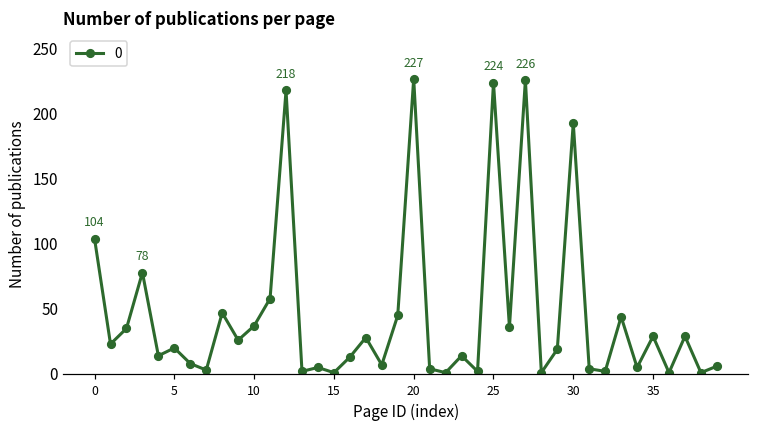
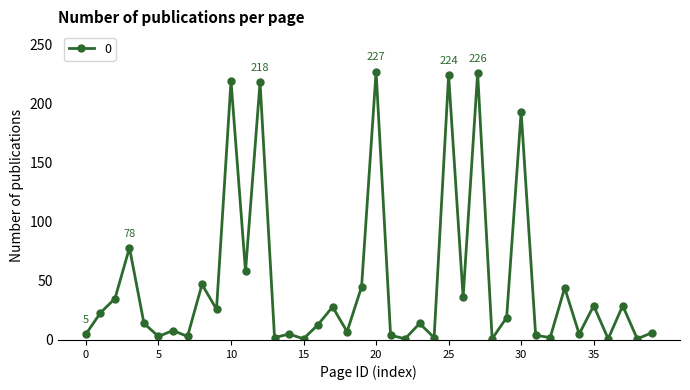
0: 104 -> 5
5: 20 -> 3
10: 37 -> 219
